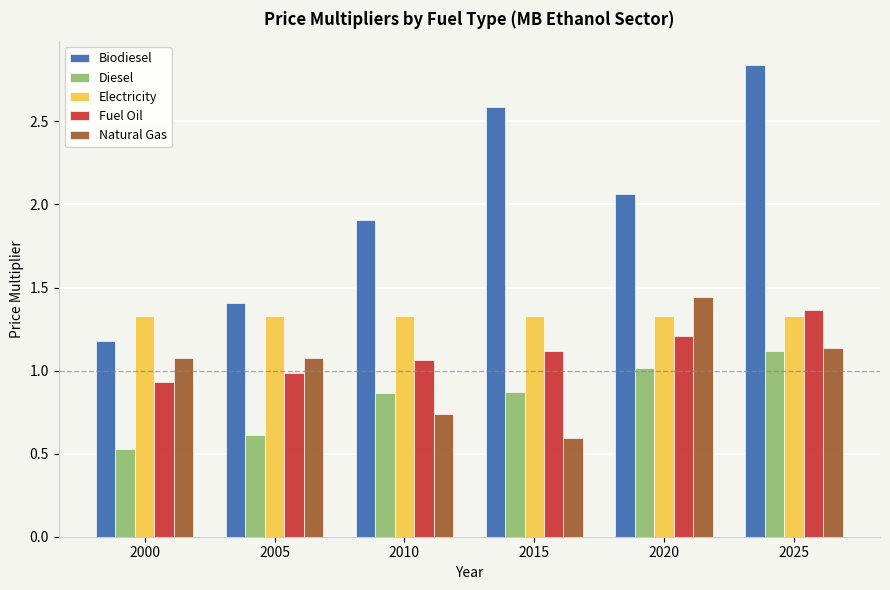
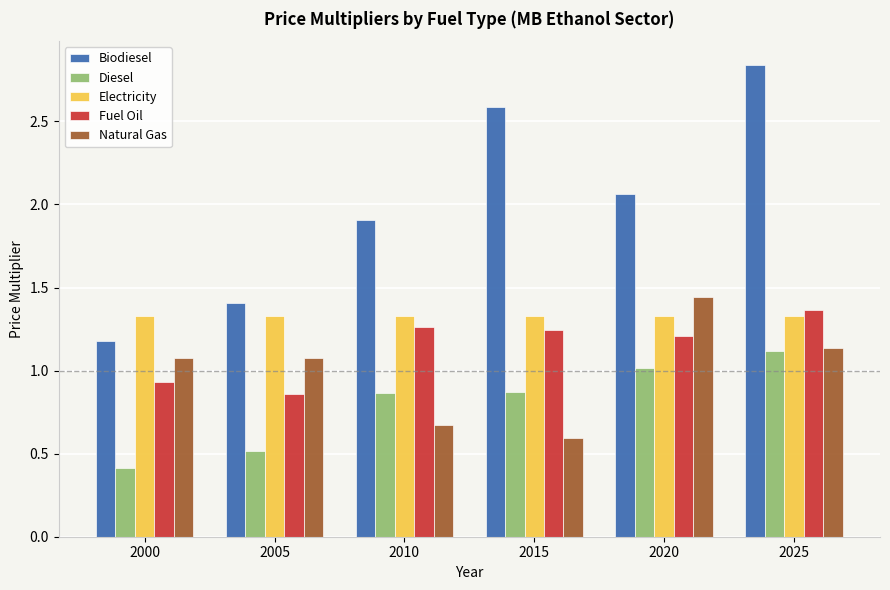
Diesel, 2000: 0.53 -> 0.42
Diesel, 2005: 0.61 -> 0.52
Fuel Oil, 2005: 0.99 -> 0.86
Fuel Oil, 2010: 1.06 -> 1.26
Natural Gas, 2010: 0.74 -> 0.67
Fuel Oil, 2015: 1.12 -> 1.24
